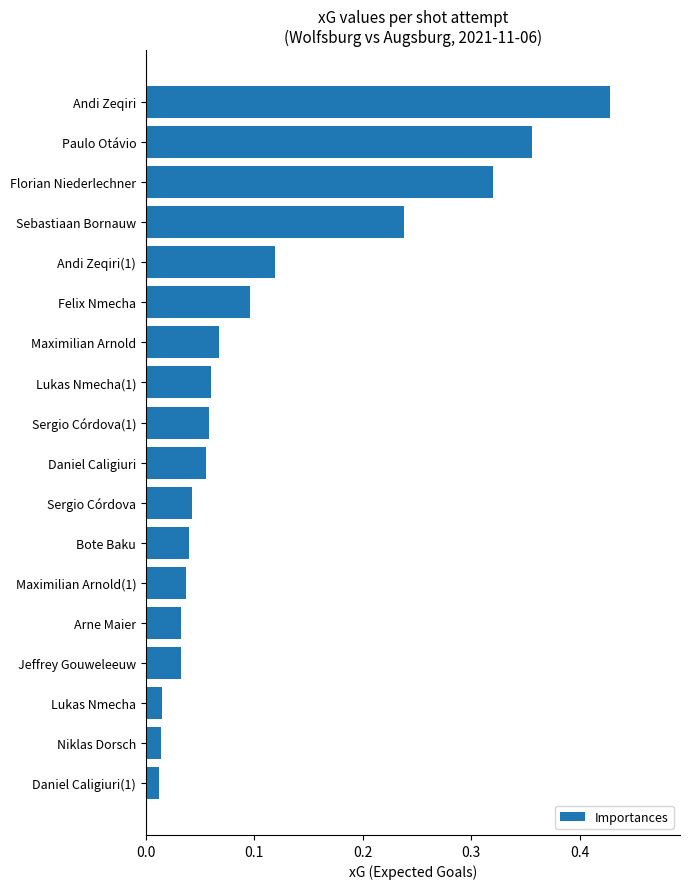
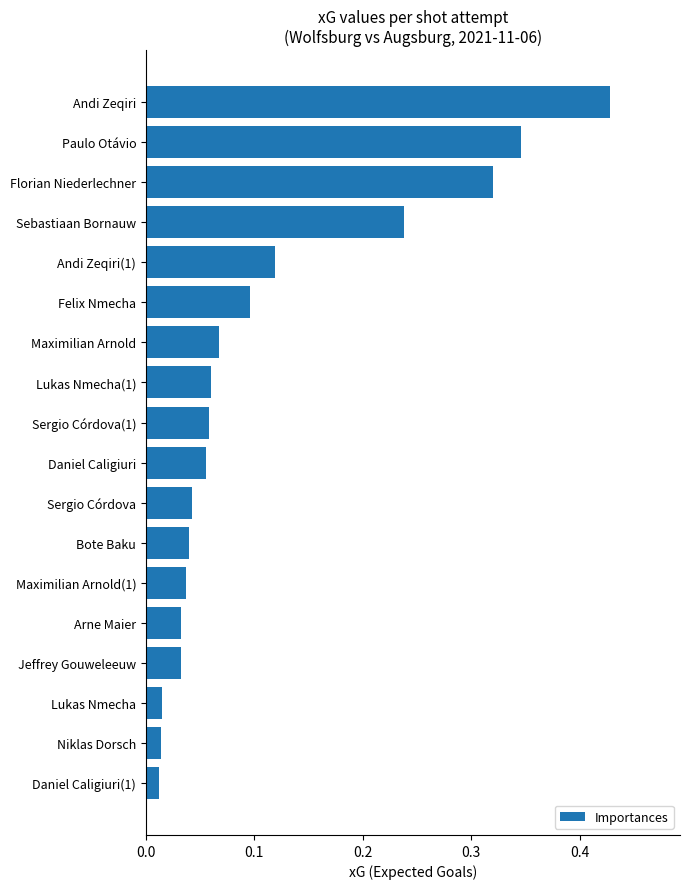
Paulo Otávio: 0.356 -> 0.346
